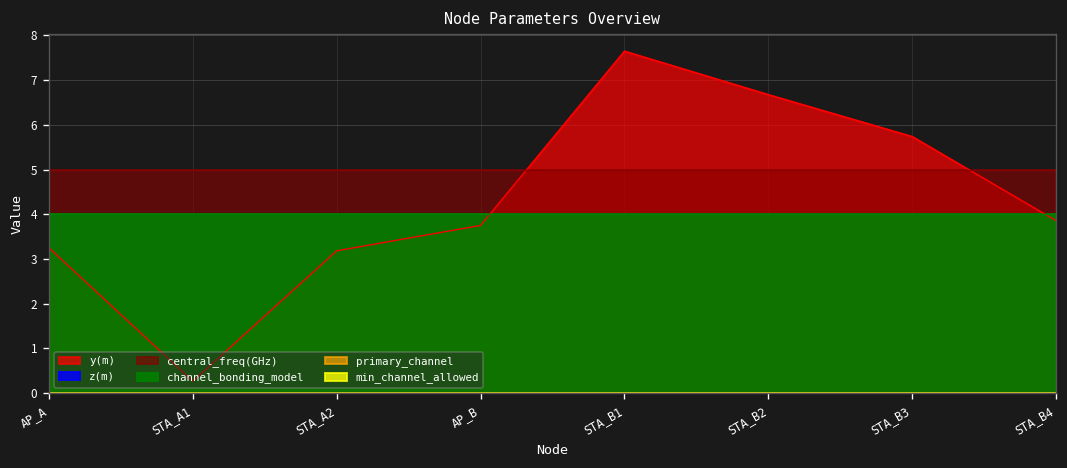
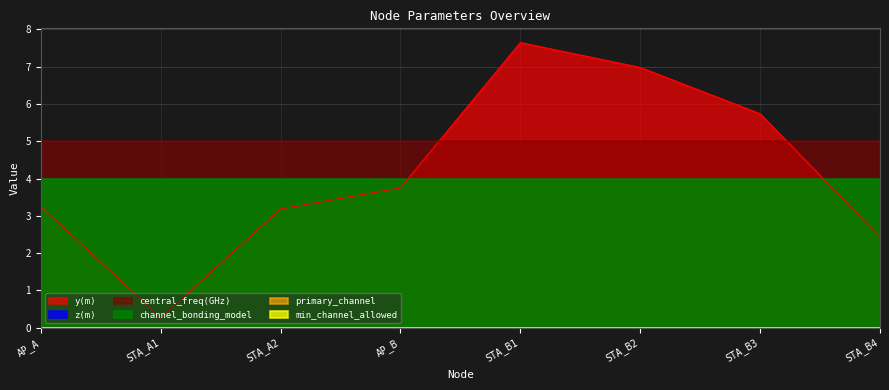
y(m), STA_B2: 6.7 -> 7.0
y(m), STA_B4: 3.9 -> 2.4
